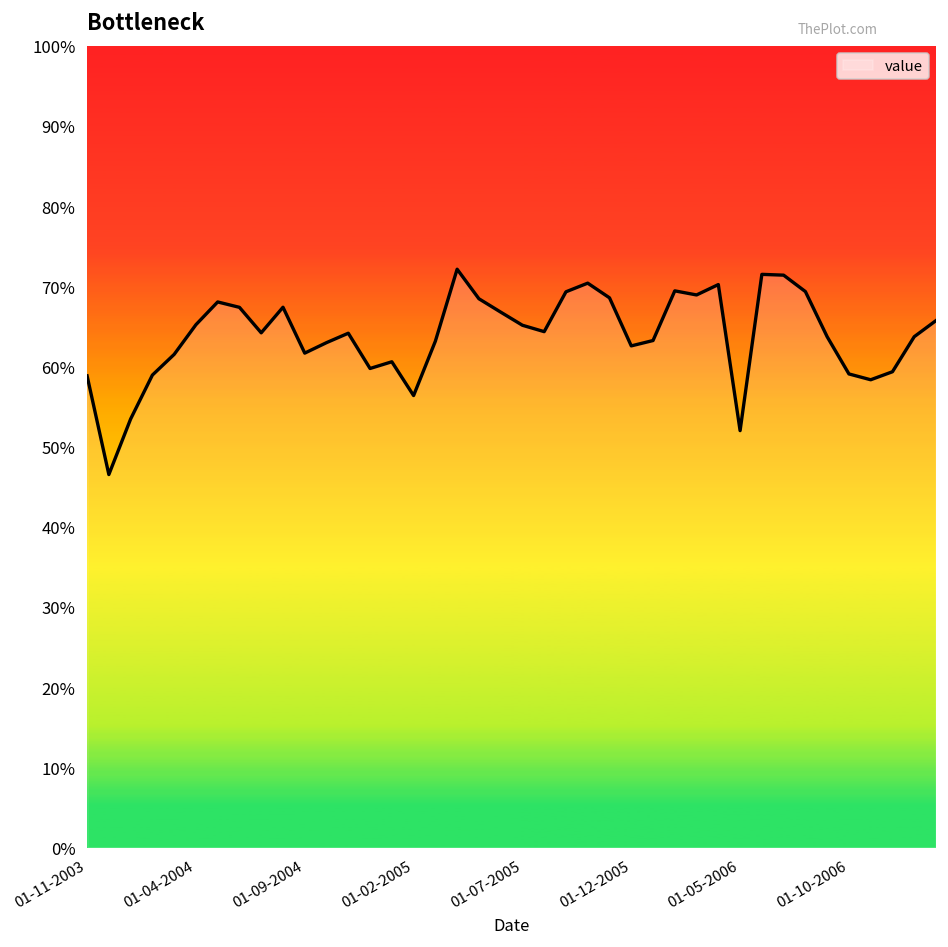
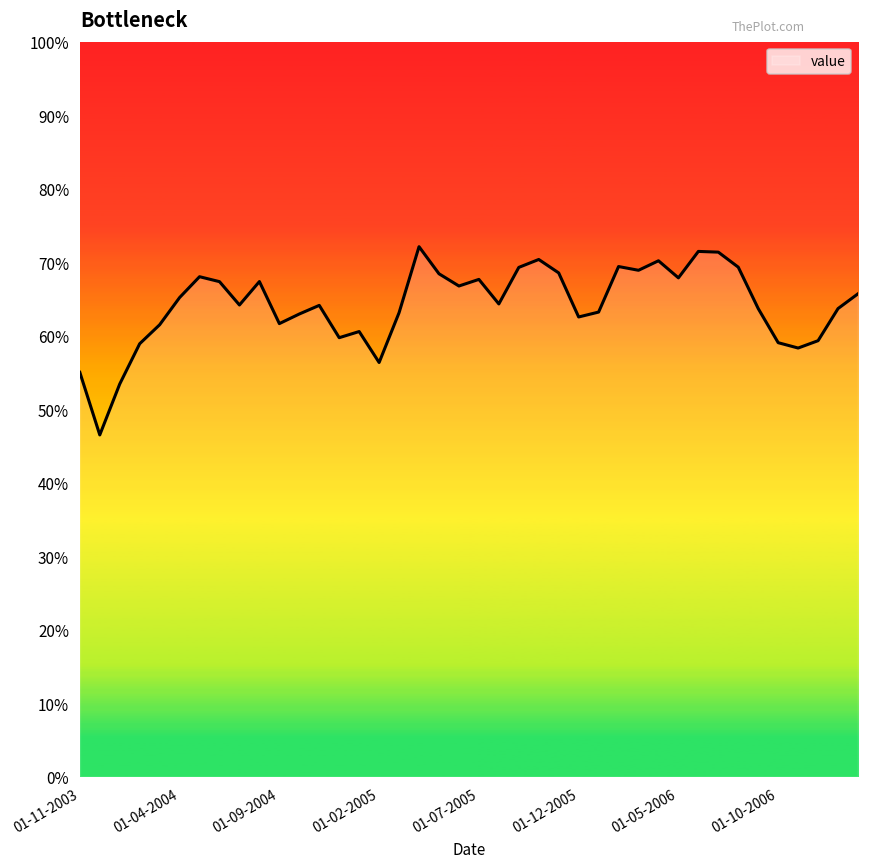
01-11-2003: 59% -> 55%
01-07-2005: 65% -> 68%
01-05-2006: 52% -> 68%
